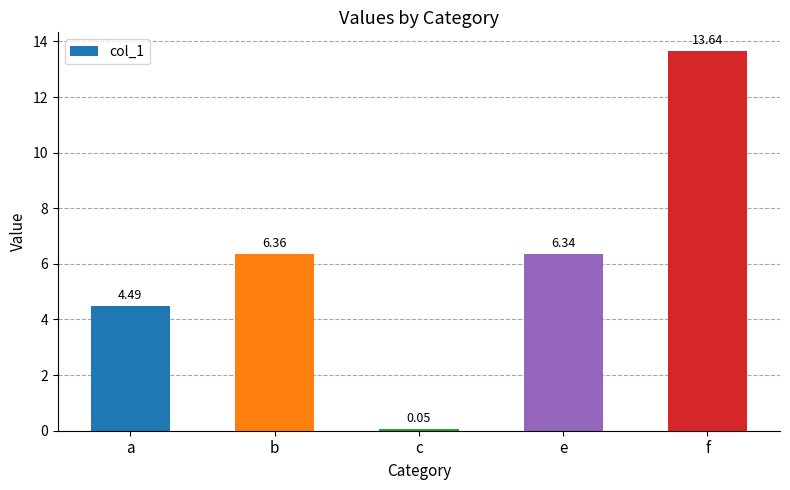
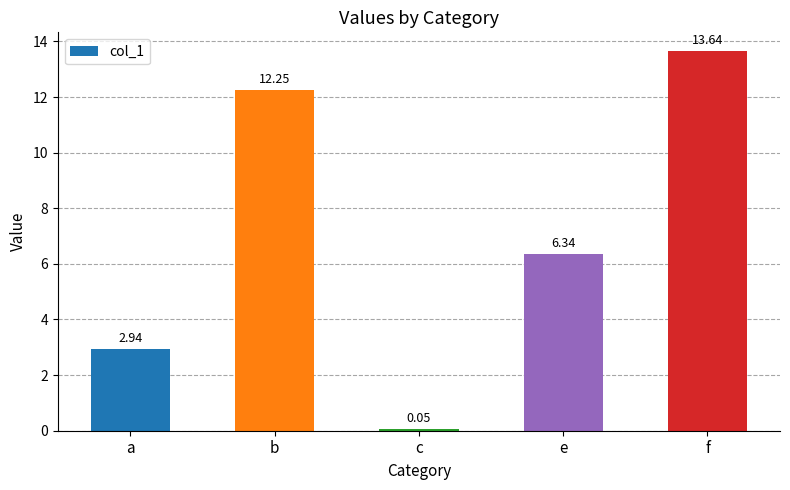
a: 4.49 -> 2.94
b: 6.36 -> 12.25
